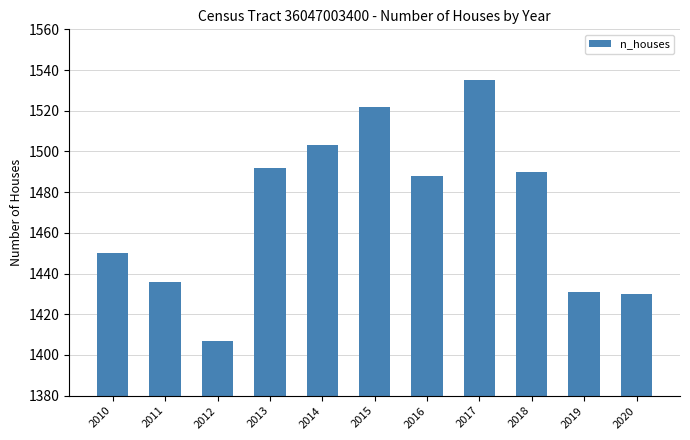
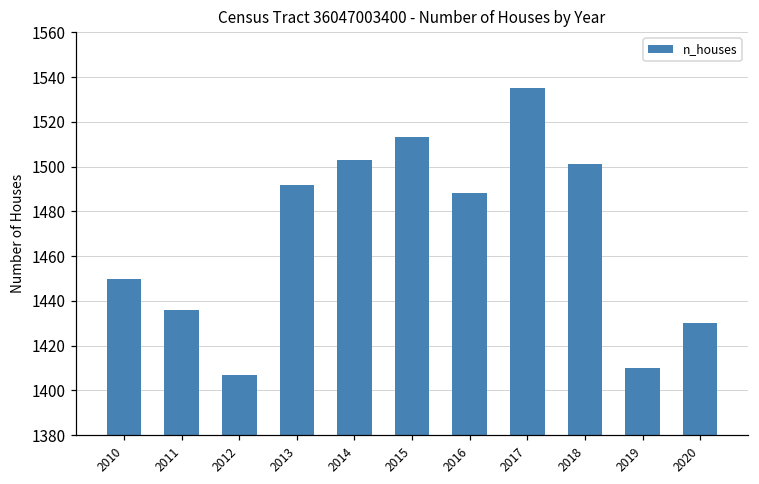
2015: 1522 -> 1513
2018: 1490 -> 1501
2019: 1431 -> 1410
